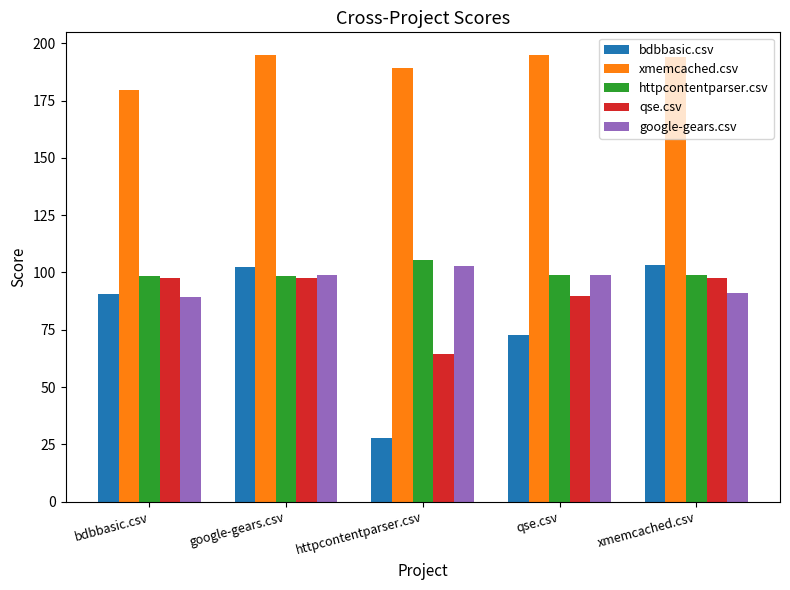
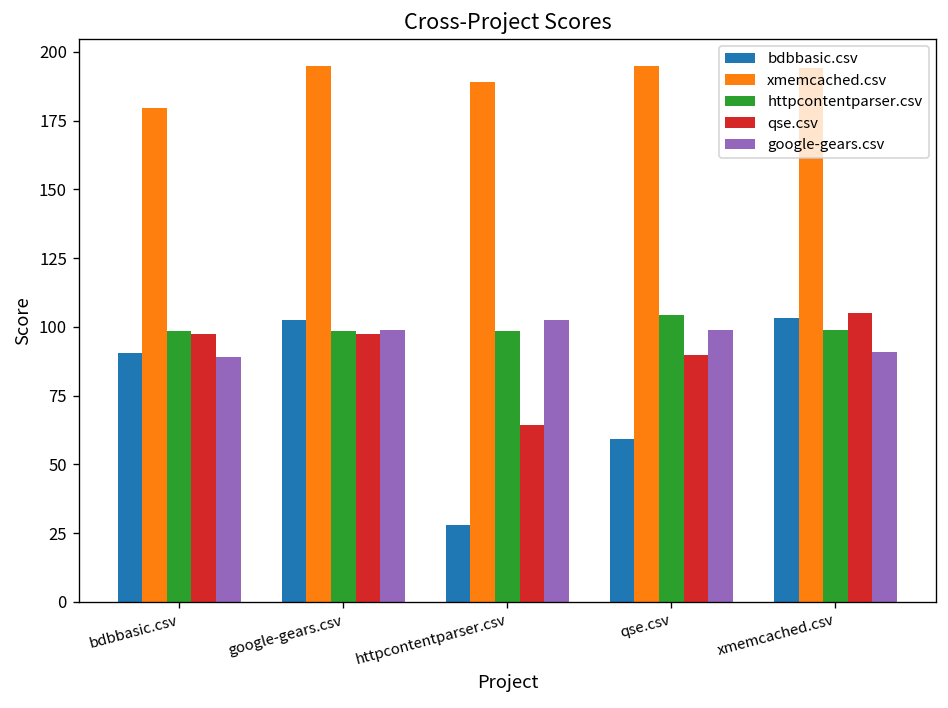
httpcontentparser.csv, httpcontentparser.csv: 105 -> 99
bdbbasic.csv, qse.csv: 73 -> 59
httpcontentparser.csv, qse.csv: 99 -> 104
qse.csv, xmemcached.csv: 98 -> 105
